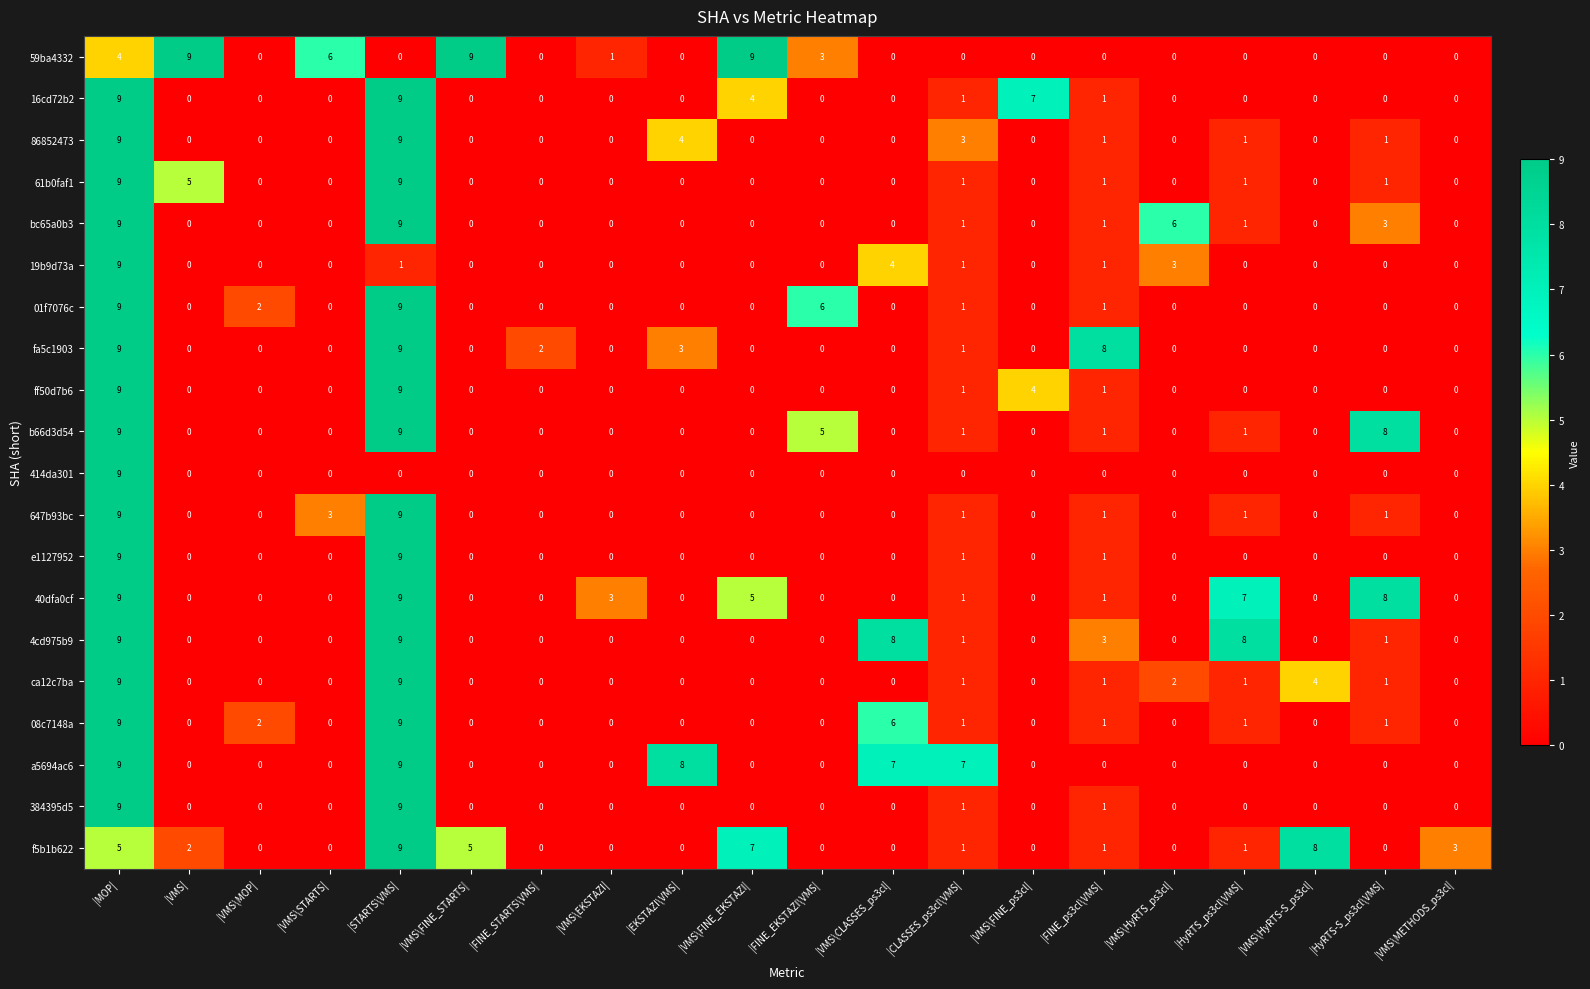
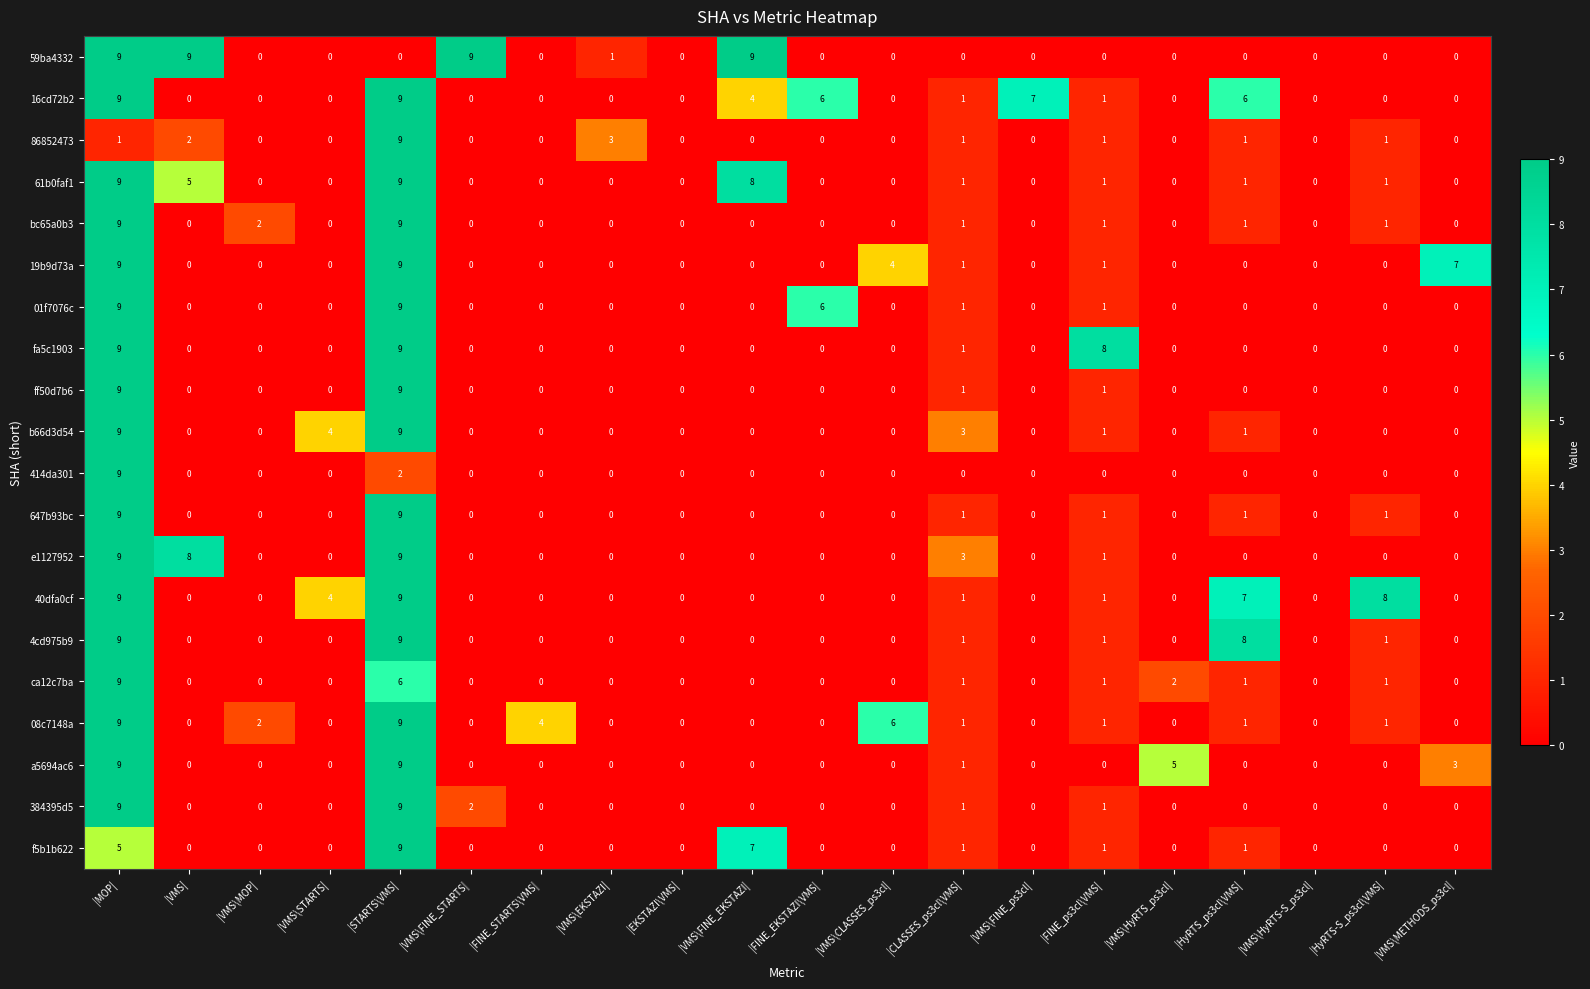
59ba4332, |MOP|: 4 -> 9
59ba4332, |VMS\STARTS|: 6 -> 0
59ba4332, |FINE_EKSTAZI\VMS|: 3 -> 0
16cd72b2, |FINE_EKSTAZI\VMS|: 0 -> 6
16cd72b2, |HyRTS_ps3cl\VMS|: 0 -> 6
86852473, |MOP|: 9 -> 1
86852473, |VMS|: 0 -> 2
86852473, |VMS\EKSTAZI|: 0 -> 3
86852473, |EKSTAZI\VMS|: 4 -> 0
86852473, |CLASSES_ps3cl\VMS|: 3 -> 1
61b0faf1, |VMS\FINE_EKSTAZI|: 0 -> 8
bc65a0b3, |VMS\MOP|: 0 -> 2
bc65a0b3, |VMS\HyRTS_ps3cl|: 6 -> 0
bc65a0b3, |HyRTS-S_ps3cl\VMS|: 3 -> 1
19b9d73a, |STARTS\VMS|: 1 -> 9
19b9d73a, |VMS\HyRTS_ps3cl|: 3 -> 0
19b9d73a, |VMS\METHODS_ps3cl|: 0 -> 7
01f7076c, |VMS\MOP|: 2 -> 0
fa5c1903, |FINE_STARTS\VMS|: 2 -> 0
fa5c1903, |EKSTAZI\VMS|: 3 -> 0
ff50d7b6, |VMS\FINE_ps3cl|: 4 -> 0
b66d3d54, |VMS\STARTS|: 0 -> 4
b66d3d54, |FINE_EKSTAZI\VMS|: 5 -> 0
b66d3d54, |CLASSES_ps3cl\VMS|: 1 -> 3
b66d3d54, |HyRTS-S_ps3cl\VMS|: 8 -> 0
414da301, |STARTS\VMS|: 0 -> 2
647b93bc, |VMS\STARTS|: 3 -> 0
e1127952, |VMS|: 0 -> 8
e1127952, |CLASSES_ps3cl\VMS|: 1 -> 3
40dfa0cf, |VMS\STARTS|: 0 -> 4
40dfa0cf, |VMS\EKSTAZI|: 3 -> 0
40dfa0cf, |VMS\FINE_EKSTAZI|: 5 -> 0
4cd975b9, |VMS\CLASSES_ps3cl|: 8 -> 0
4cd975b9, |FINE_ps3cl\VMS|: 3 -> 1
ca12c7ba, |STARTS\VMS|: 9 -> 6
ca12c7ba, |VMS\HyRTS-S_ps3cl|: 4 -> 0
08c7148a, |FINE_STARTS\VMS|: 0 -> 4
a5694ac6, |EKSTAZI\VMS|: 8 -> 0
a5694ac6, |VMS\CLASSES_ps3cl|: 7 -> 0
a5694ac6, |CLASSES_ps3cl\VMS|: 7 -> 1
a5694ac6, |VMS\HyRTS_ps3cl|: 0 -> 5
a5694ac6, |VMS\METHODS_ps3cl|: 0 -> 3
384395d5, |VMS\FINE_STARTS|: 0 -> 2
f5b1b622, |VMS|: 2 -> 0
f5b1b622, |VMS\FINE_STARTS|: 5 -> 0
f5b1b622, |VMS\HyRTS-S_ps3cl|: 8 -> 0
f5b1b622, |VMS\METHODS_ps3cl|: 3 -> 0
